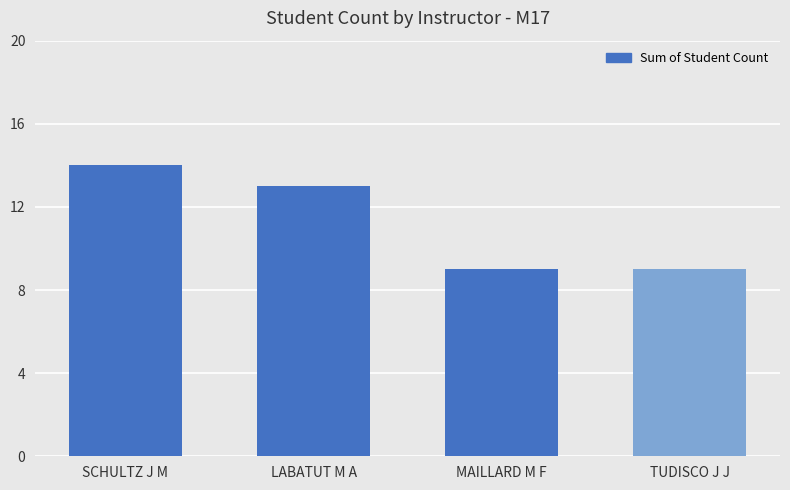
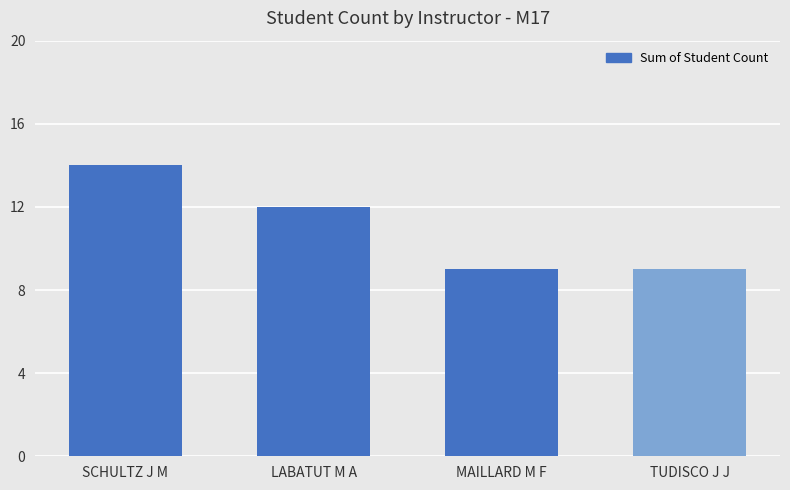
LABATUT M A: 13 -> 12
